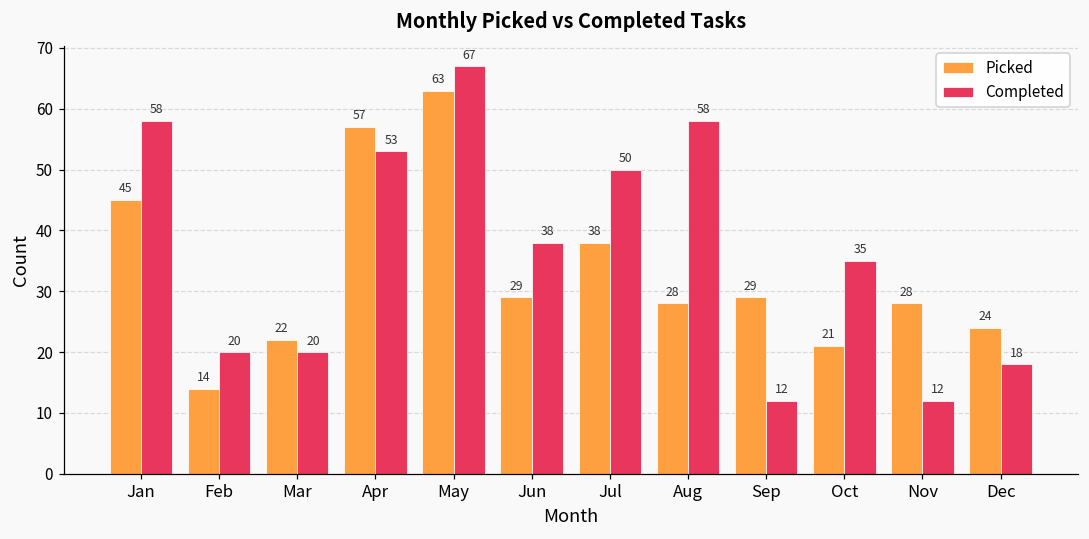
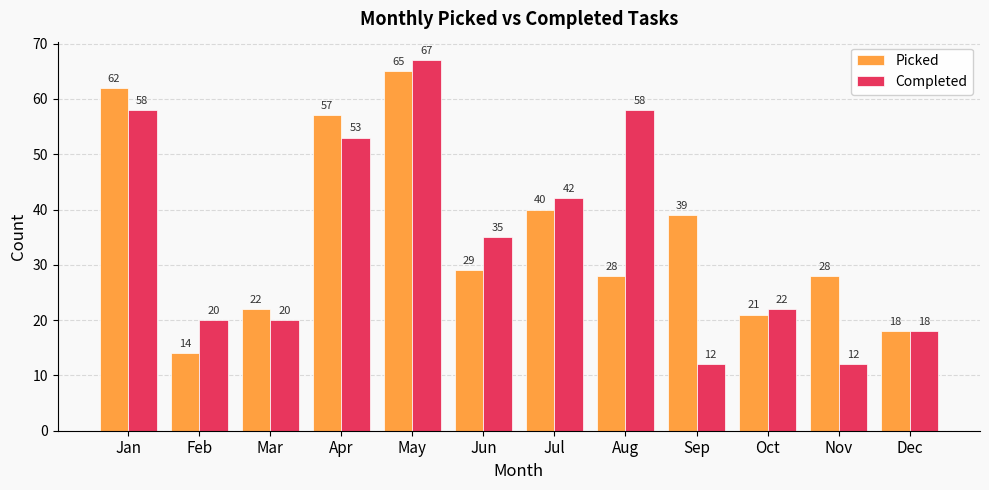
Picked, Jan: 45 -> 62
Picked, May: 63 -> 65
Completed, Jun: 38 -> 35
Picked, Jul: 38 -> 40
Completed, Jul: 50 -> 42
Picked, Sep: 29 -> 39
Completed, Oct: 35 -> 22
Picked, Dec: 24 -> 18
